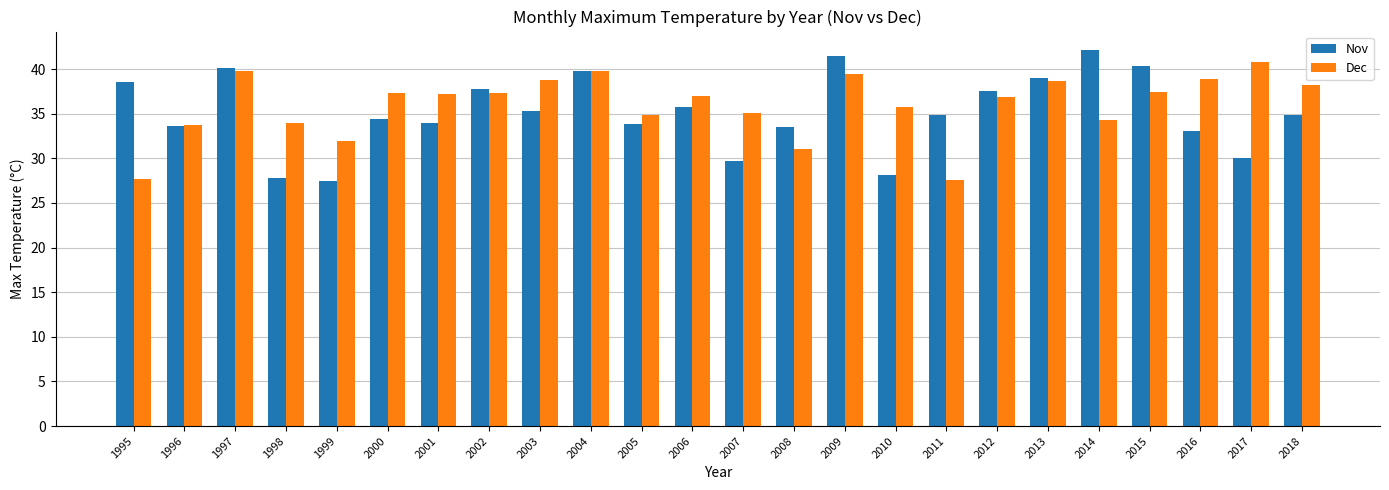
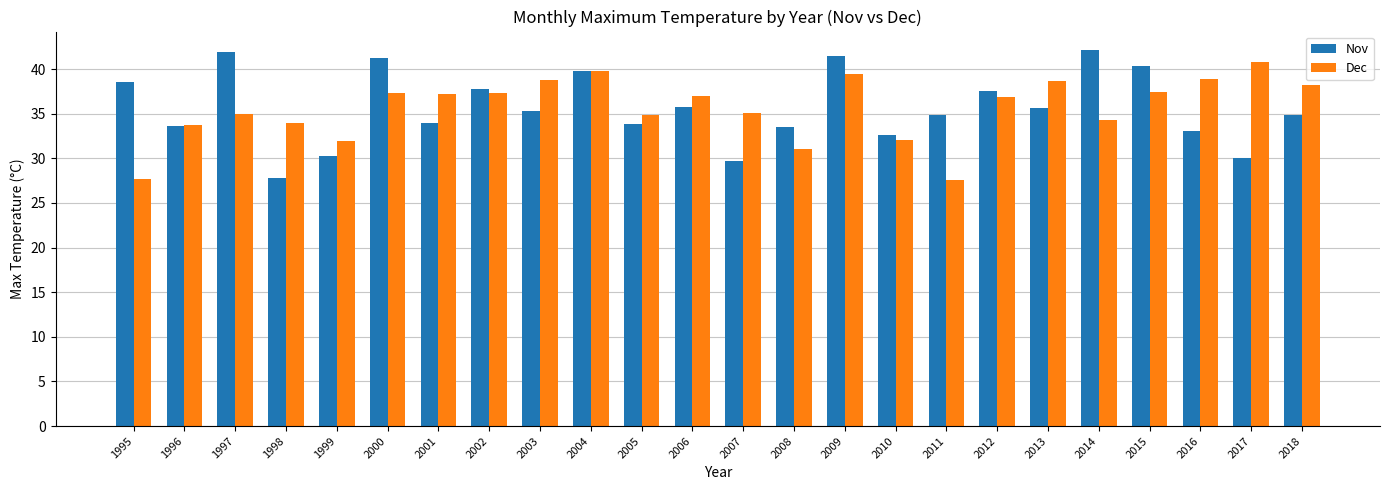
Nov, 1997: 40 -> 42
Dec, 1997: 40 -> 35
Nov, 1999: 28 -> 30
Nov, 2000: 34 -> 41
Nov, 2010: 28 -> 33
Dec, 2010: 36 -> 32
Nov, 2013: 39 -> 36
